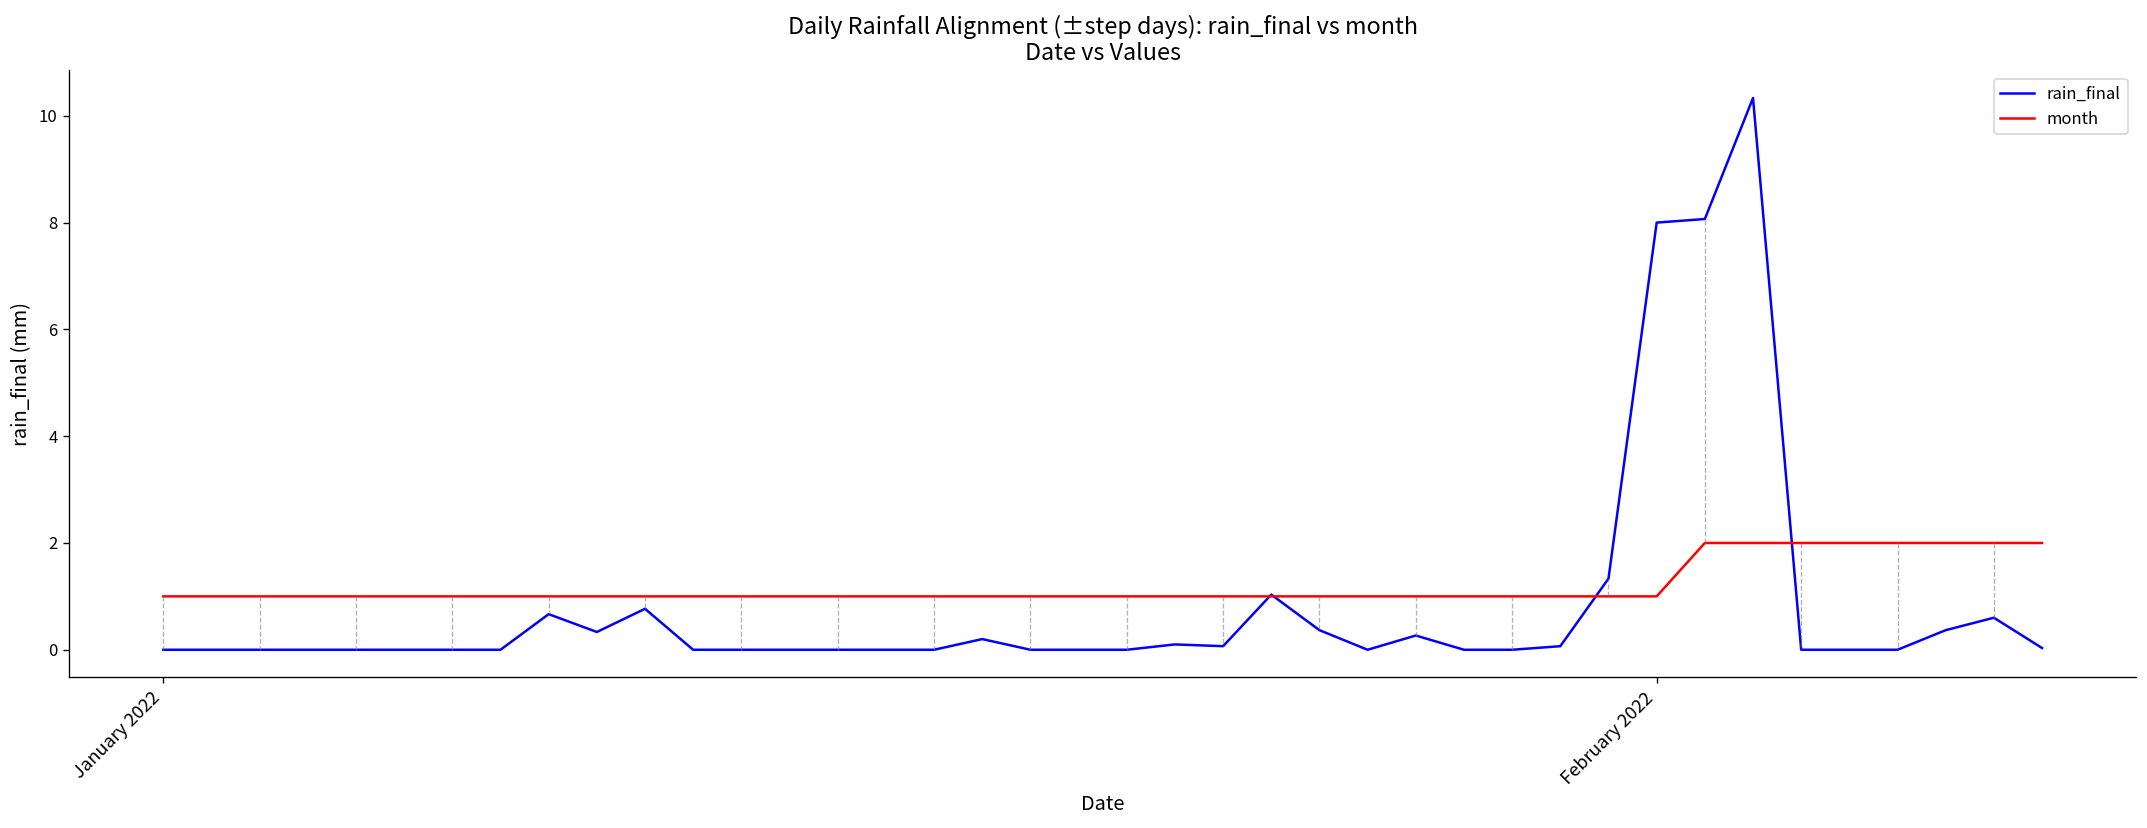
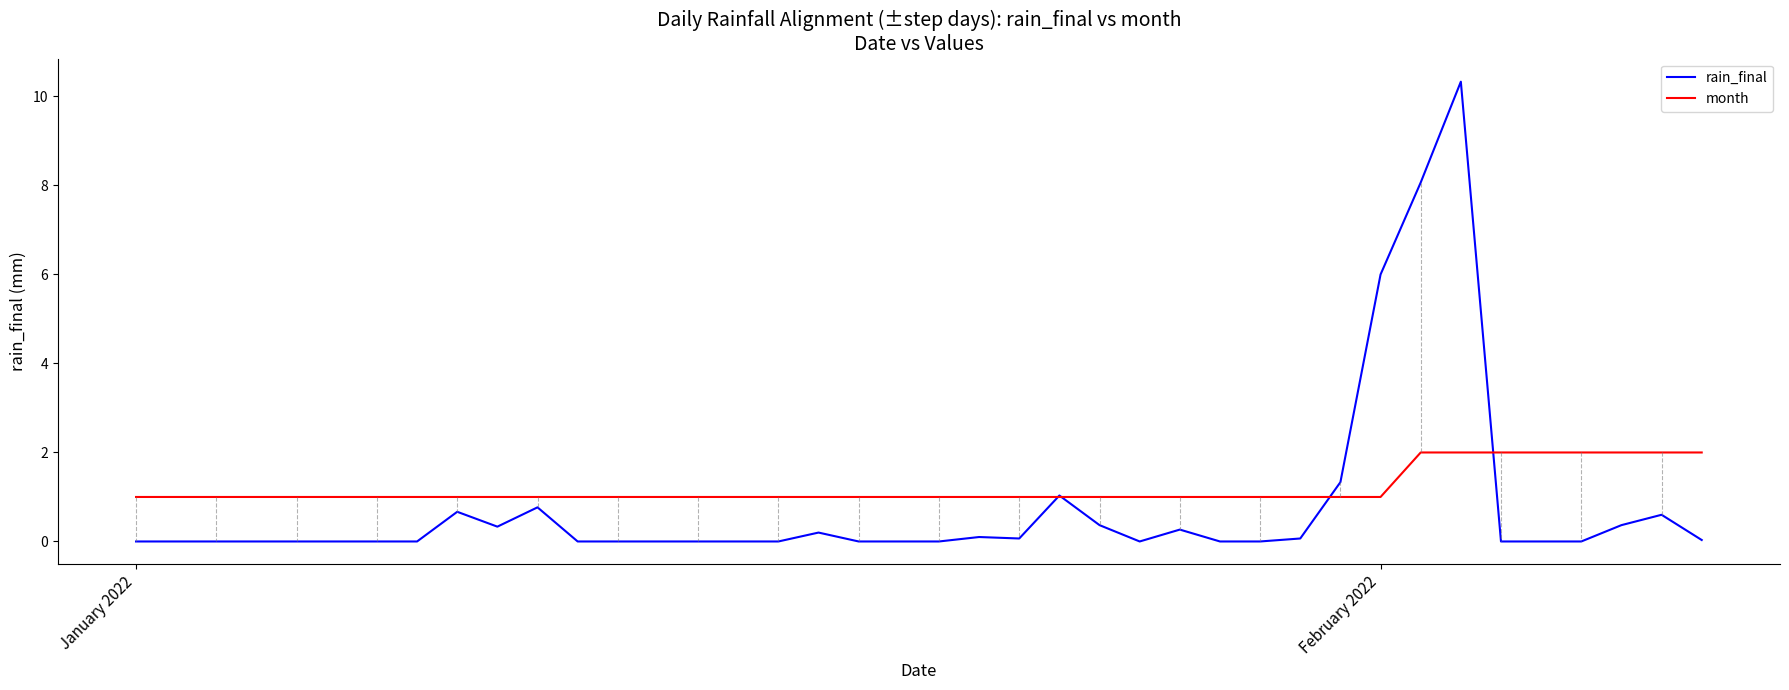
rain_final, February 2022: 8 -> 6
